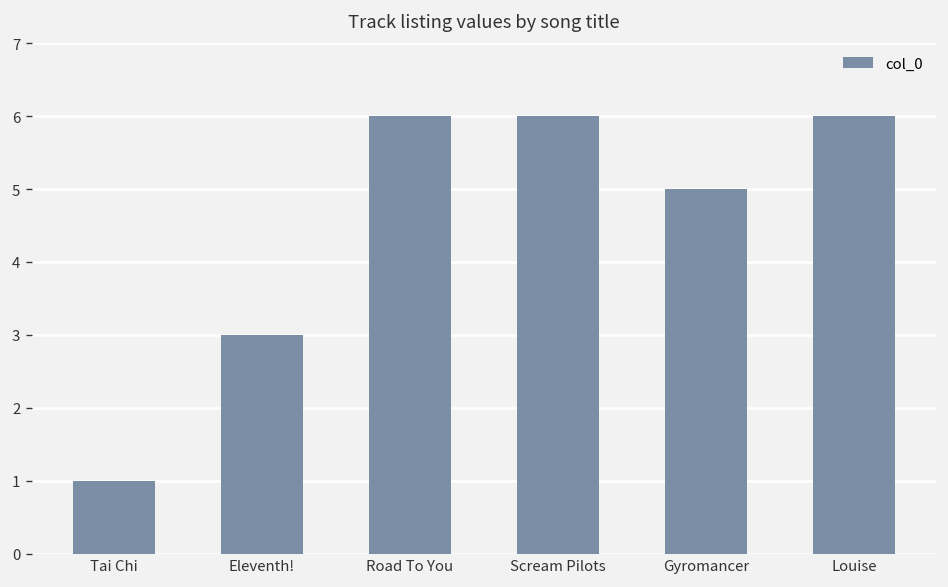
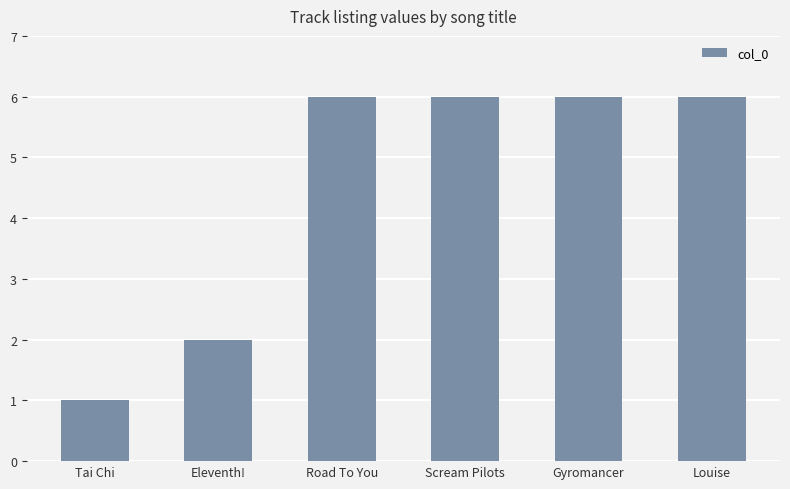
Eleventh!: 3 -> 2
Gyromancer: 5 -> 6
